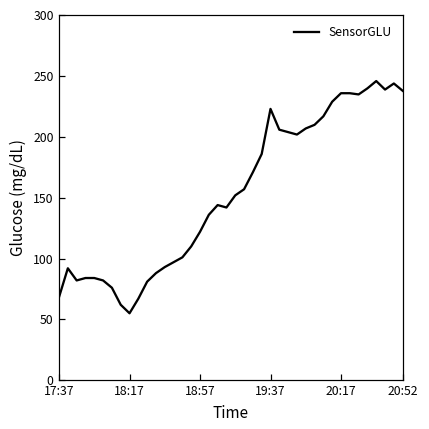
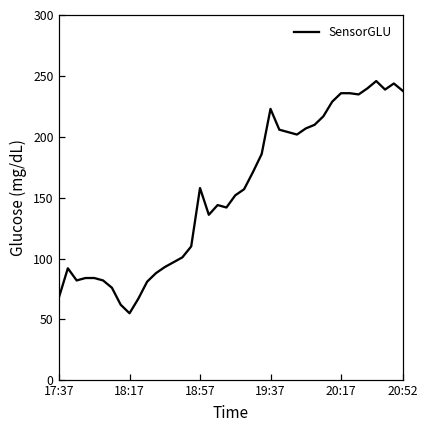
18:57: 122 -> 158
